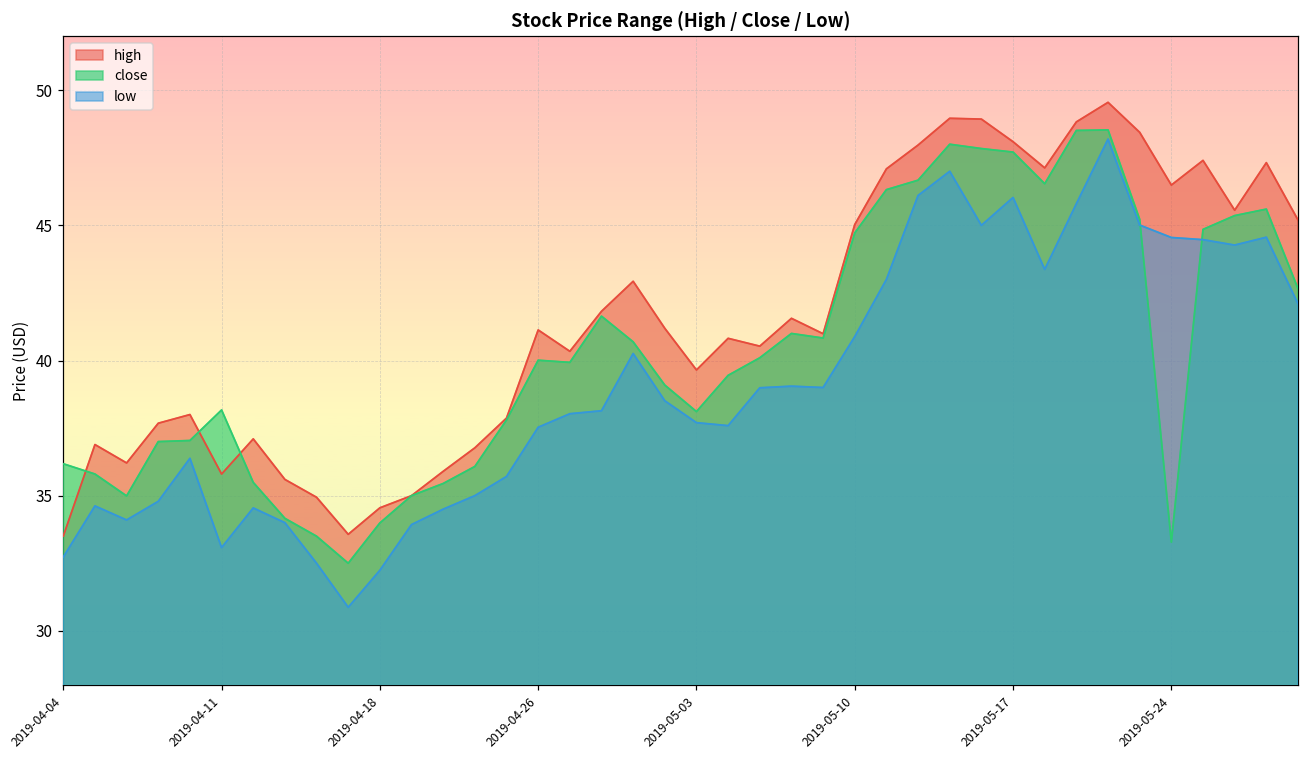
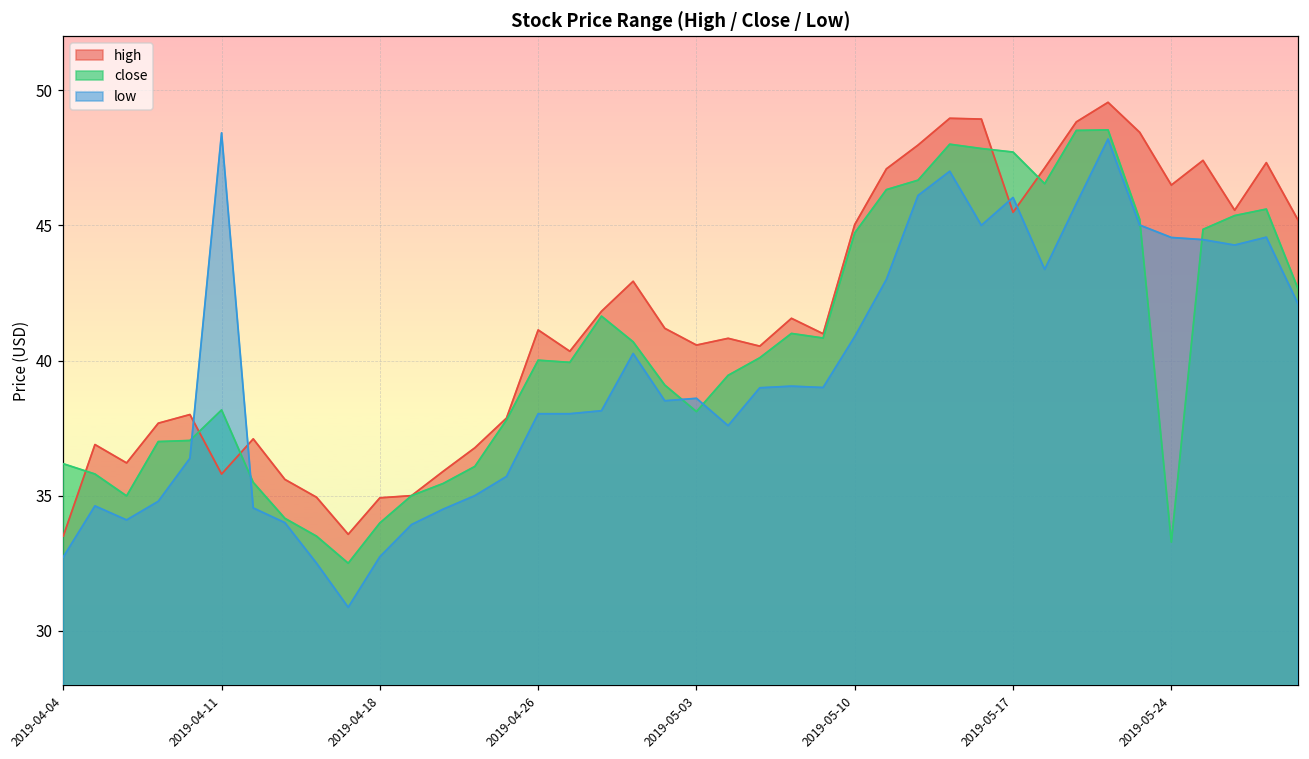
low, 2019-04-11: 33.1 -> 48.4
high, 2019-04-18: 34.6 -> 34.9
low, 2019-04-18: 32.2 -> 32.7
low, 2019-04-26: 37.5 -> 38.0
high, 2019-05-03: 39.7 -> 40.6
low, 2019-05-03: 37.7 -> 38.6
high, 2019-05-17: 48.1 -> 45.5
